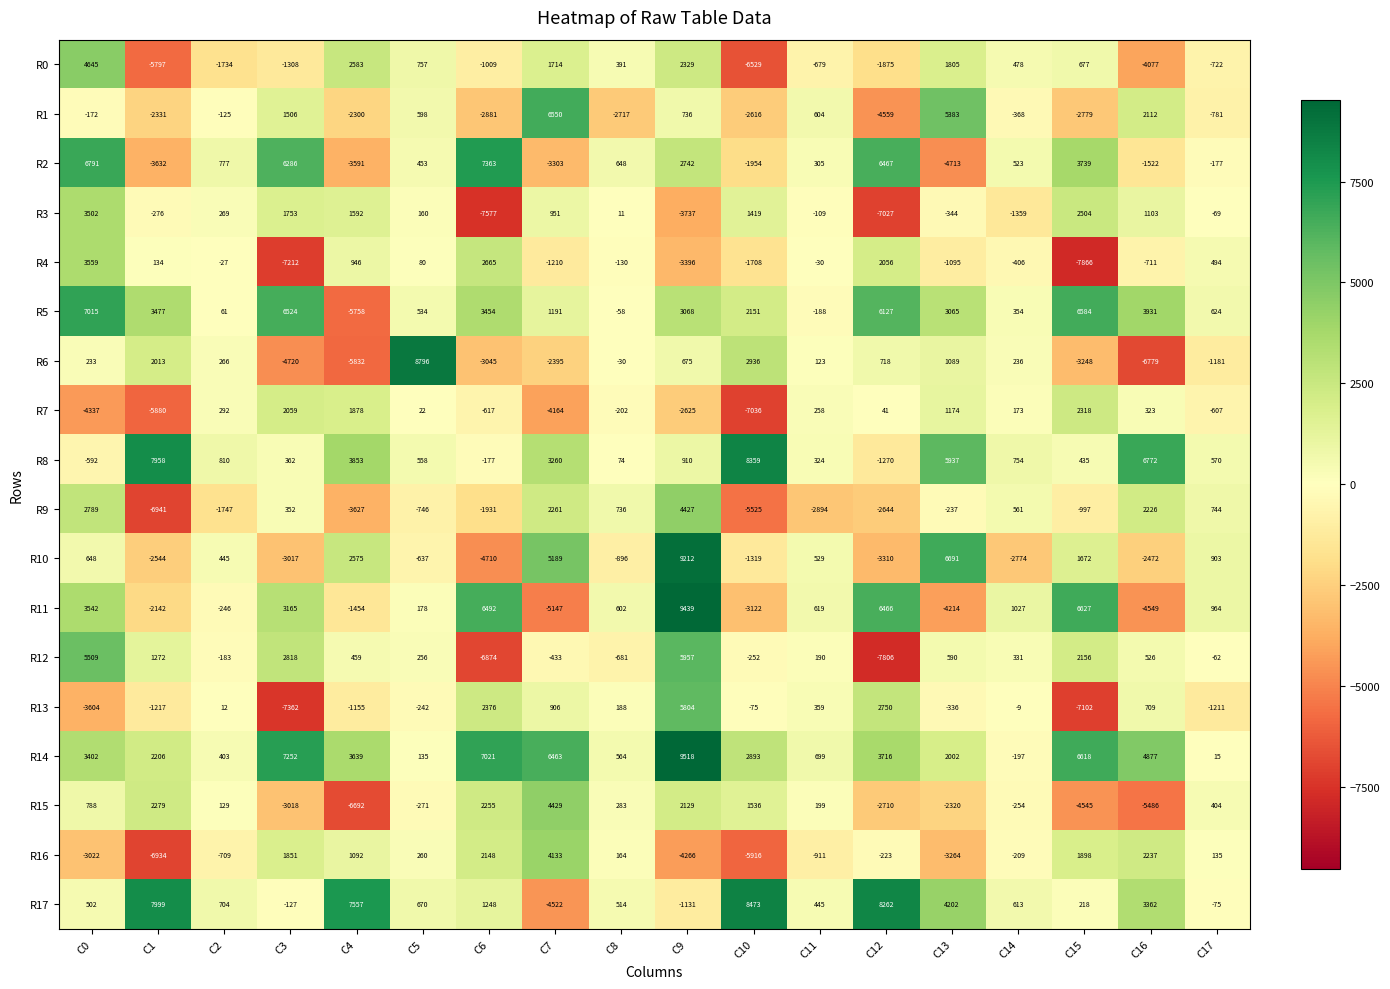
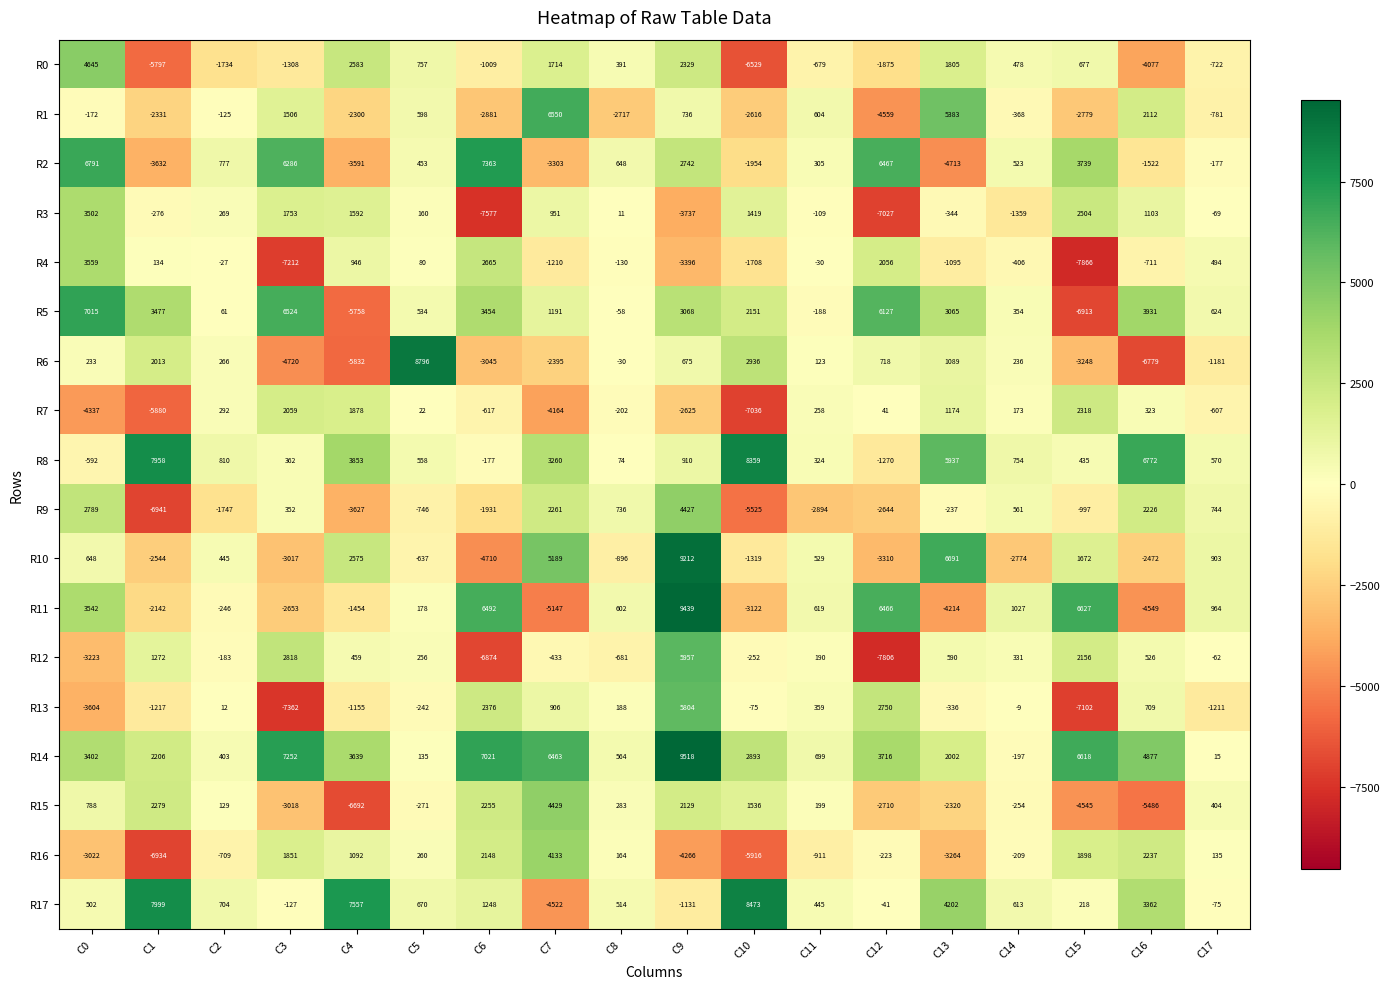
R5, C15: 6584 -> -6913
R11, C3: 3165 -> -2653
R12, C0: 5509 -> -3223
R17, C12: 8262 -> -41
